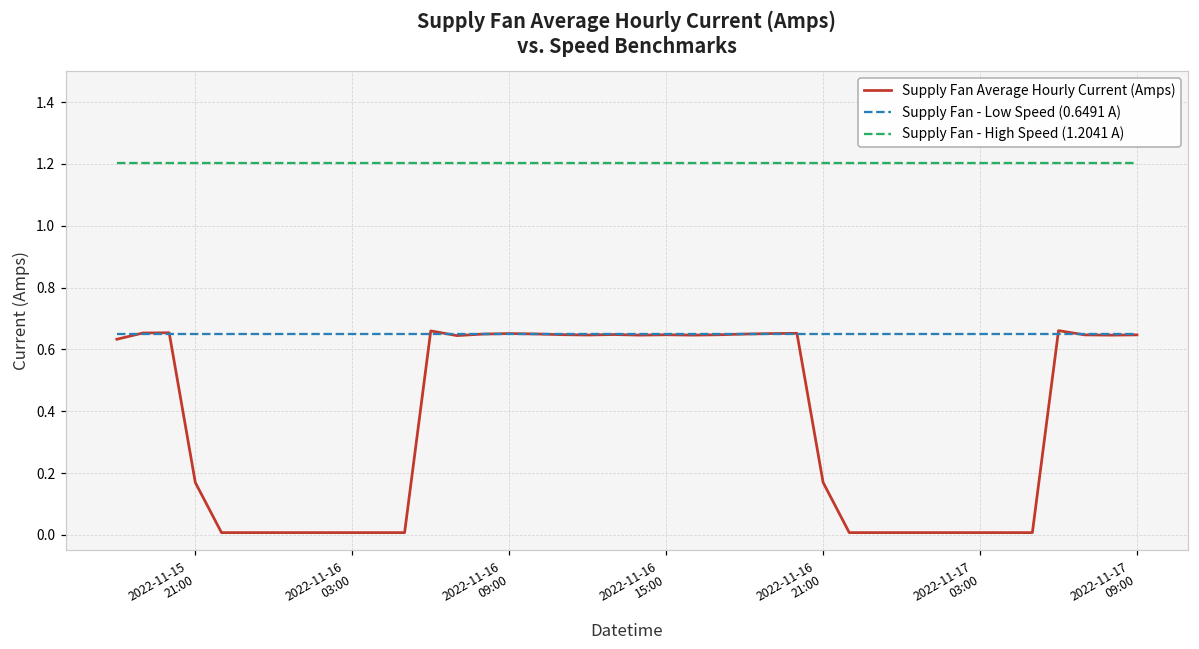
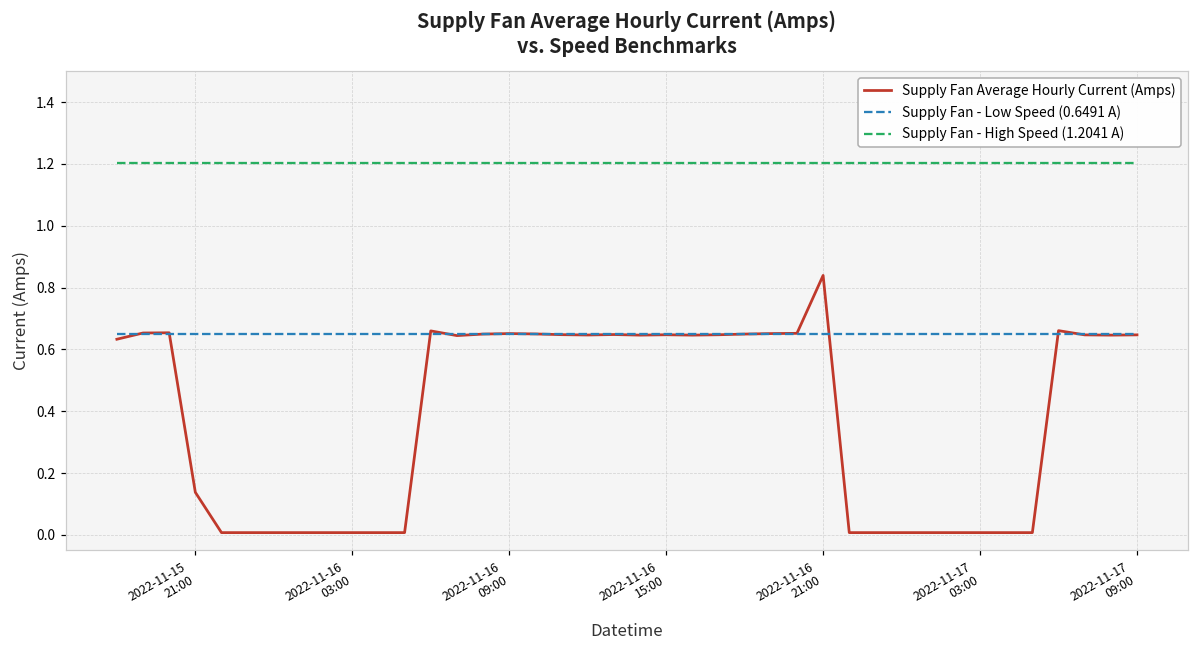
Supply Fan Average Hourly Current (Amps), 2022-11-15 21:00: 0.17 -> 0.14
Supply Fan Average Hourly Current (Amps), 2022-11-16 21:00: 0.17 -> 0.84
